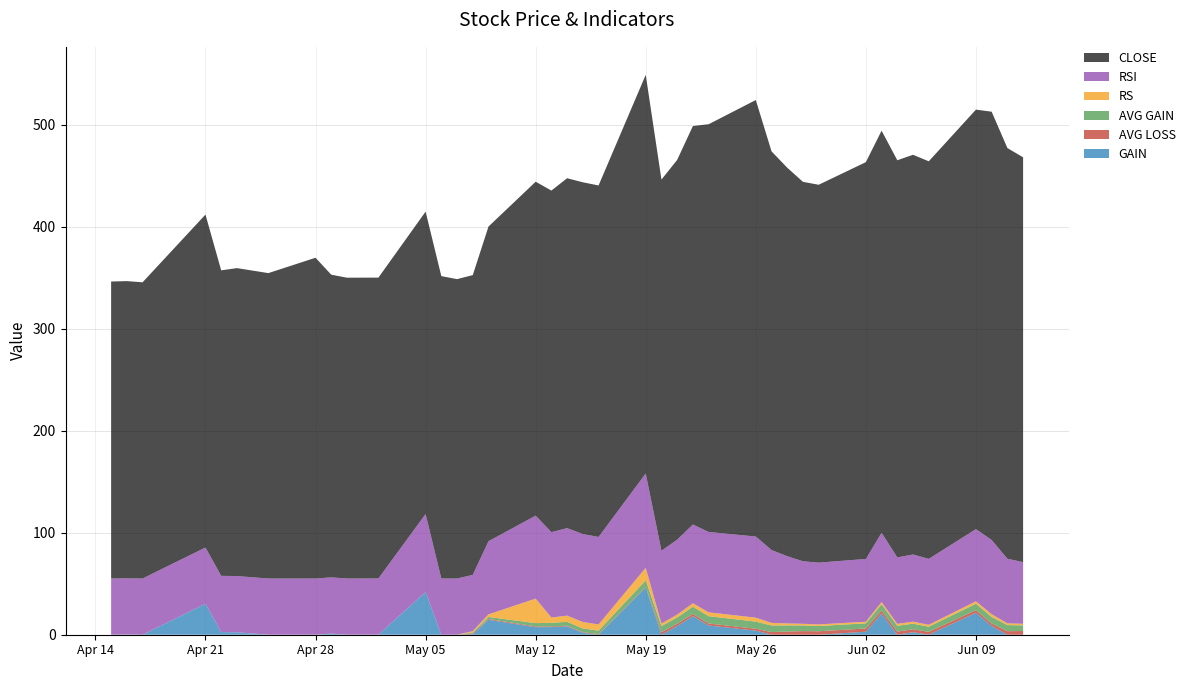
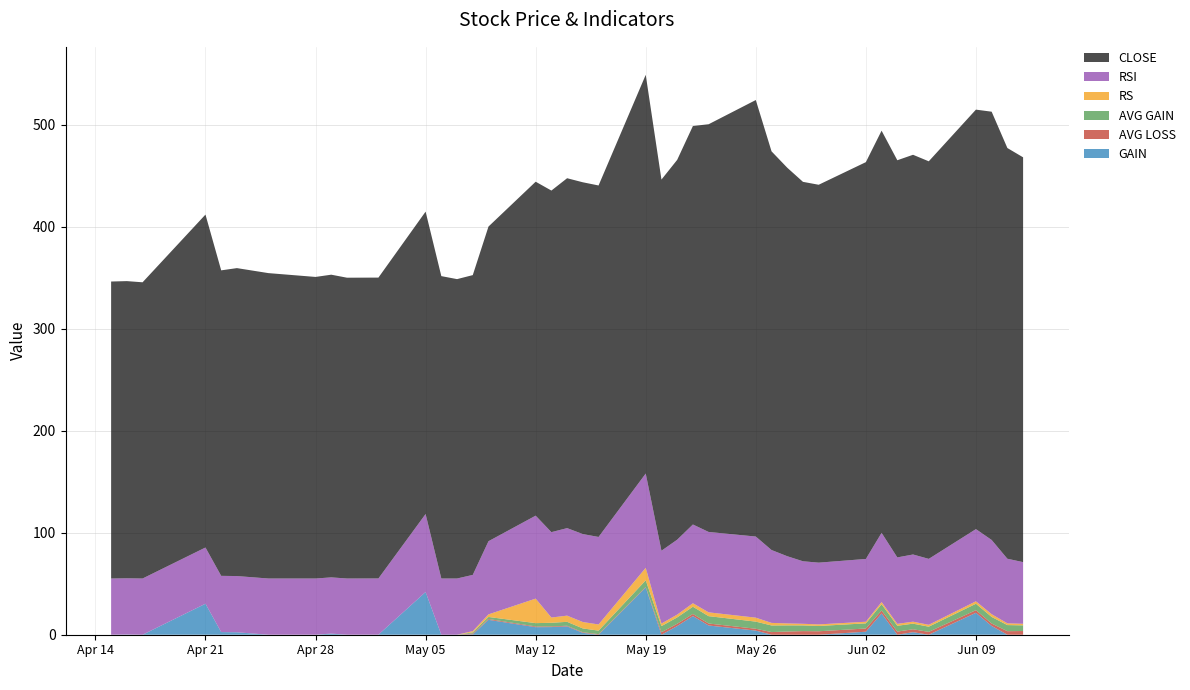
CLOSE, Apr 28: 315 -> 296
